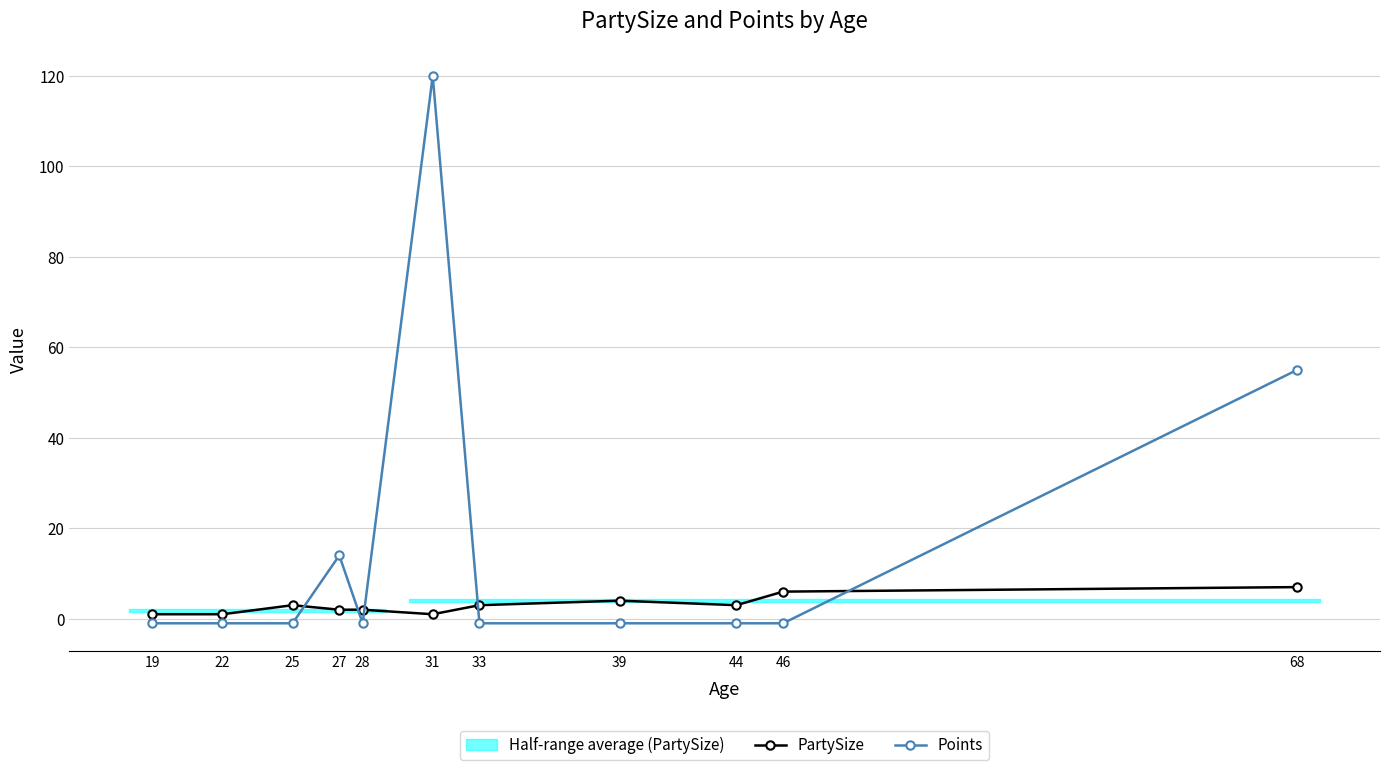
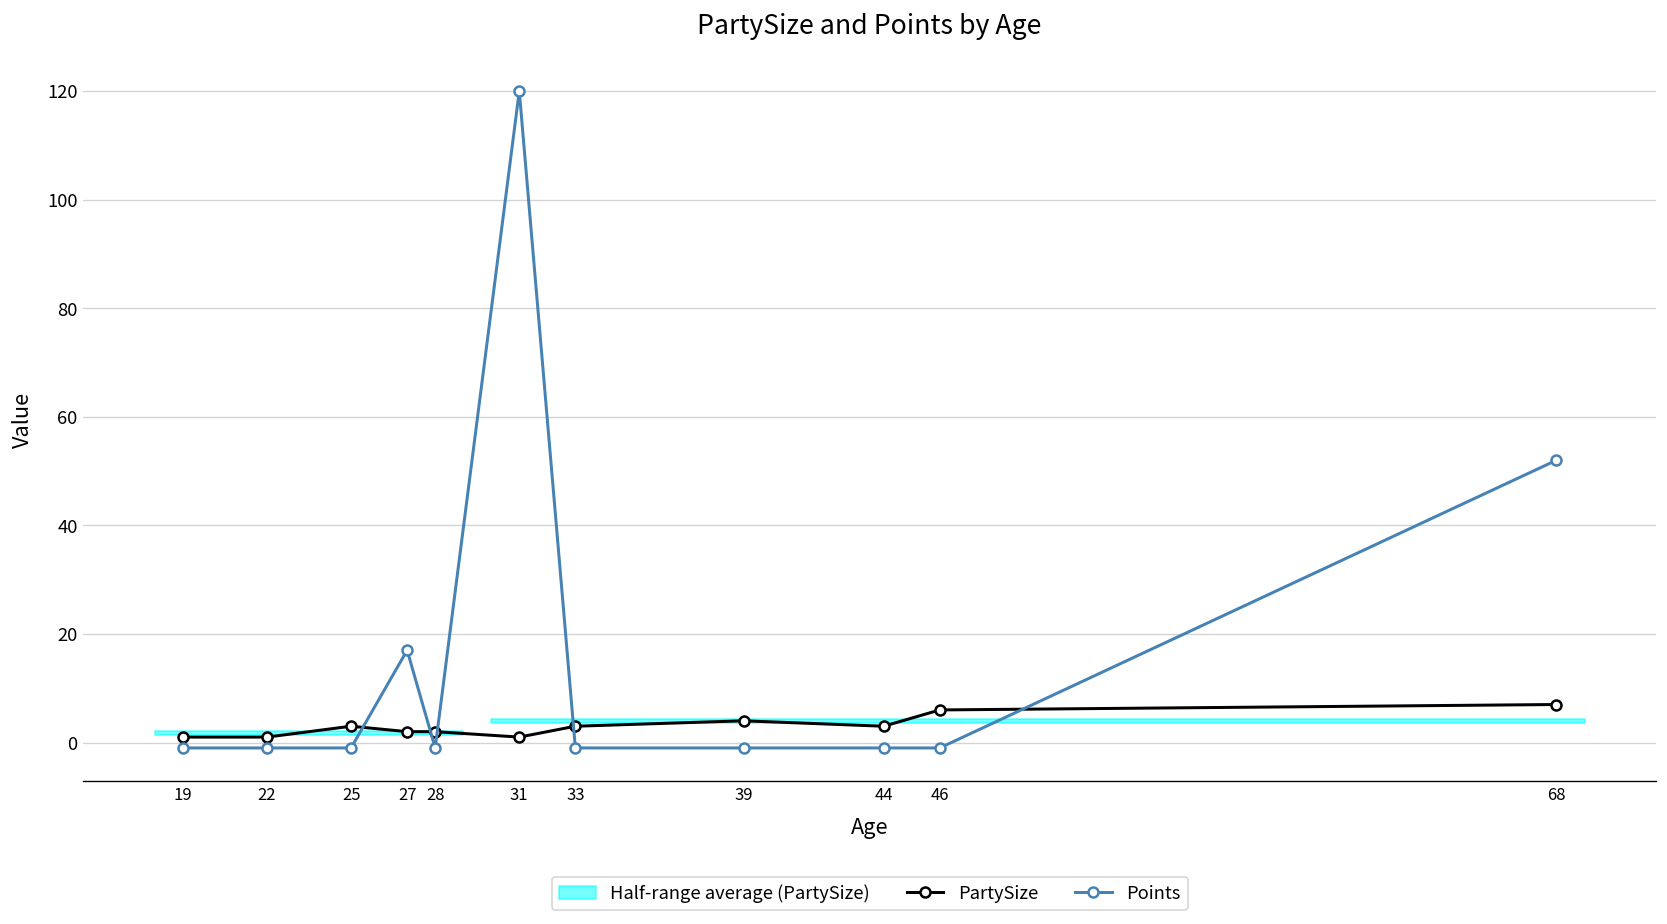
Points, 27: 14 -> 17
Points, 68: 55 -> 52
